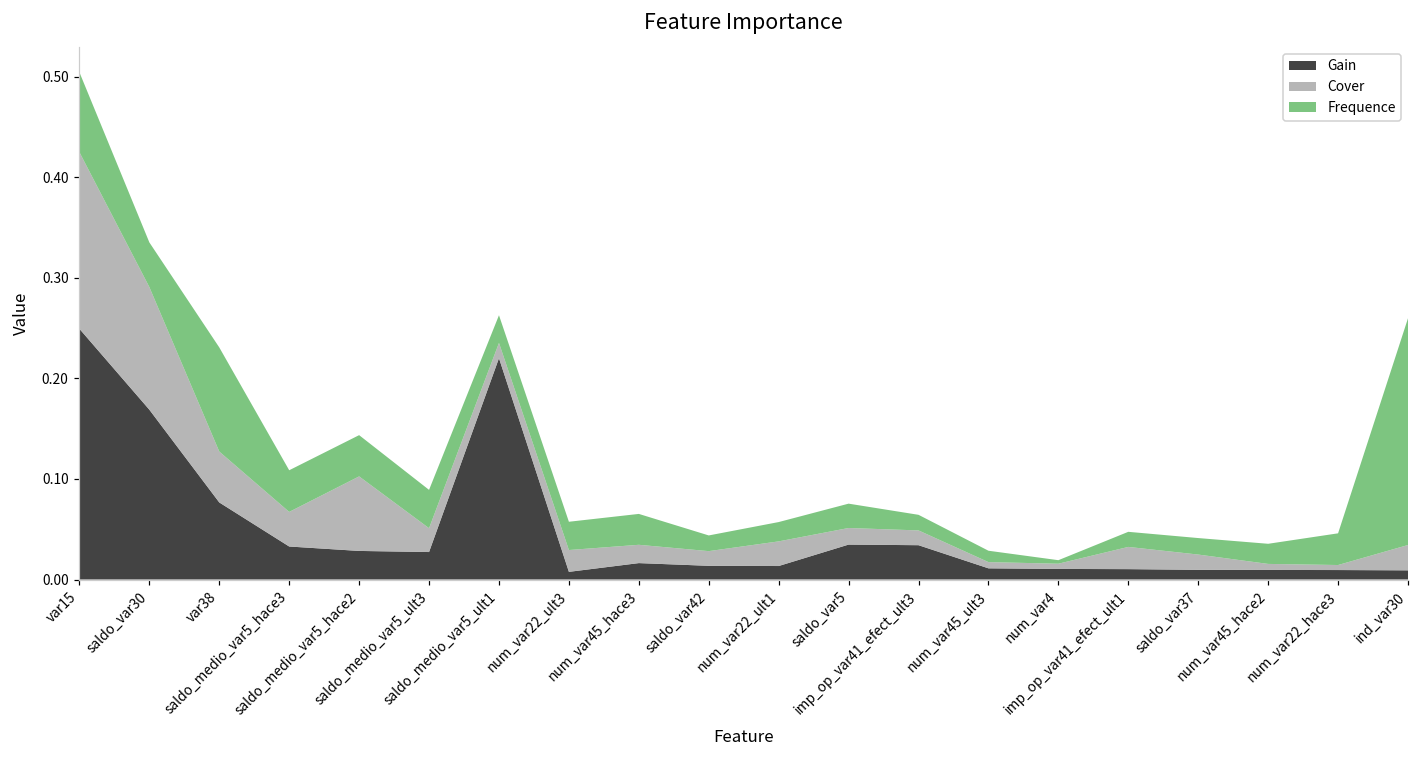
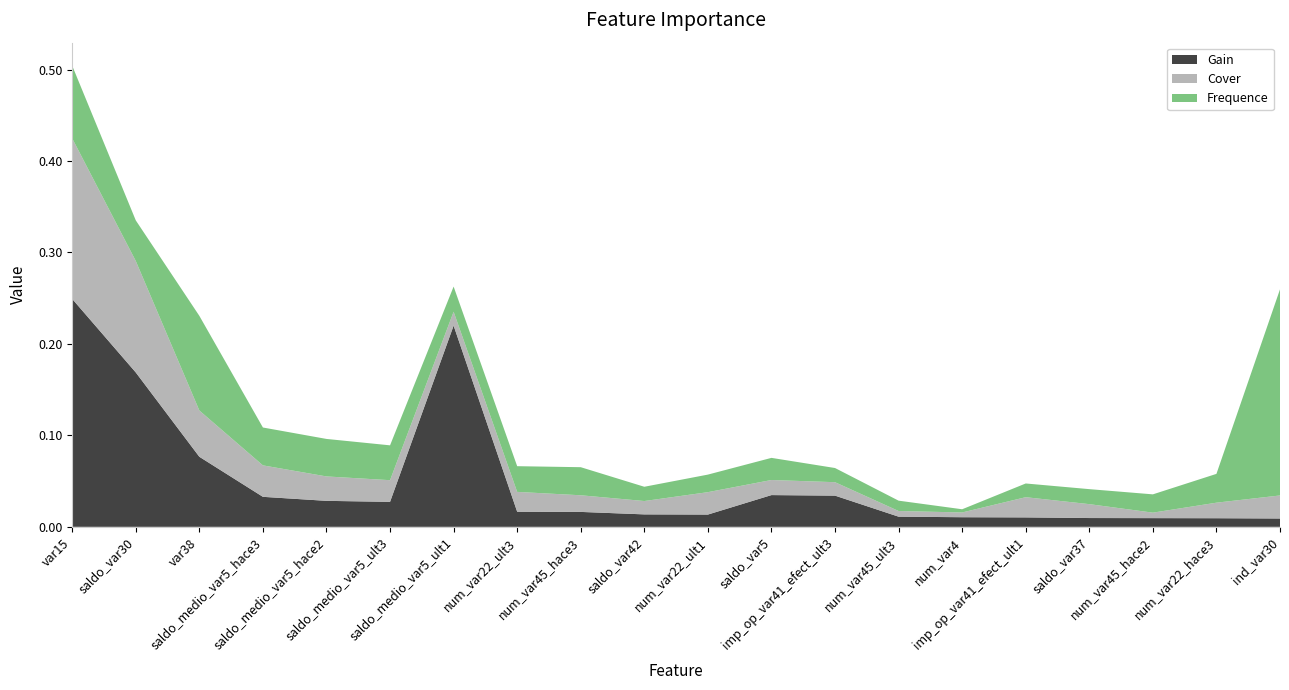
Cover, saldo_medio_var5_hace2: 0.07 -> 0.03
Gain, num_var22_ult3: 0.01 -> 0.02
Cover, num_var22_hace3: 0.00 -> 0.02
